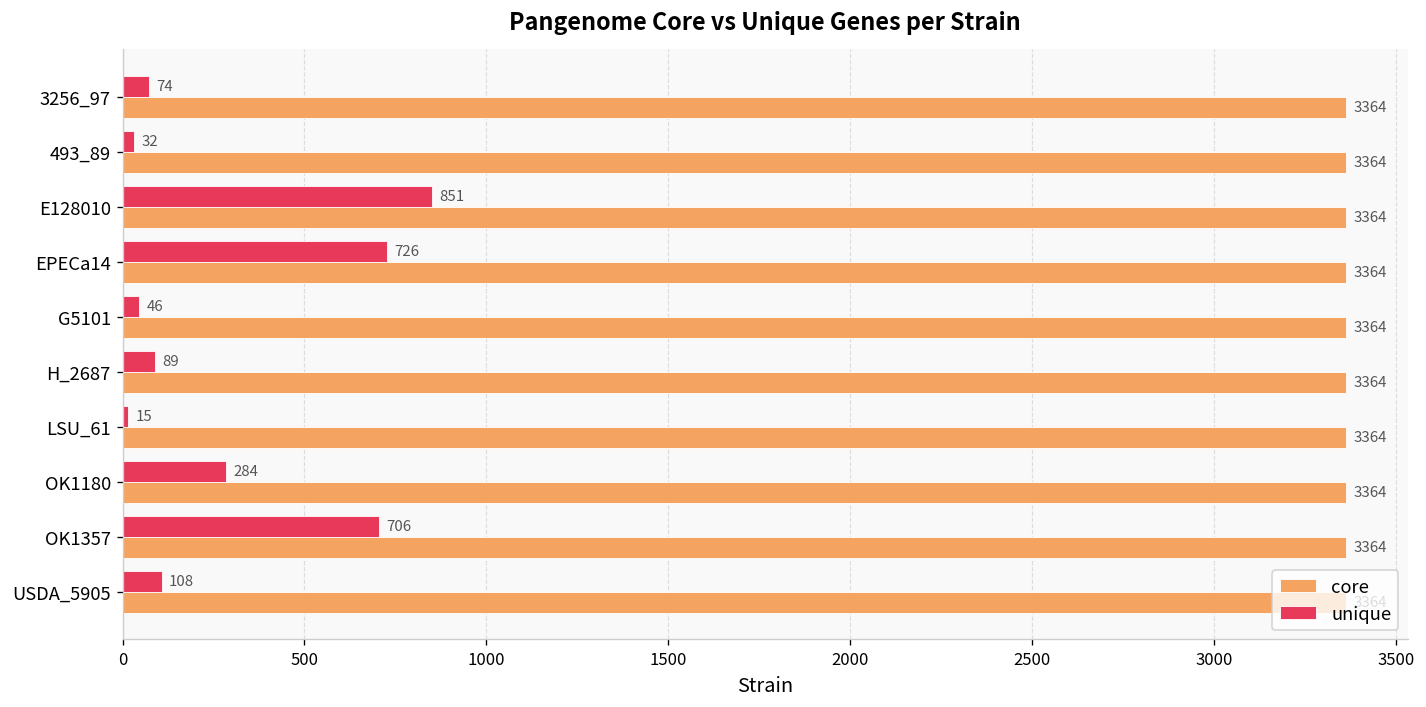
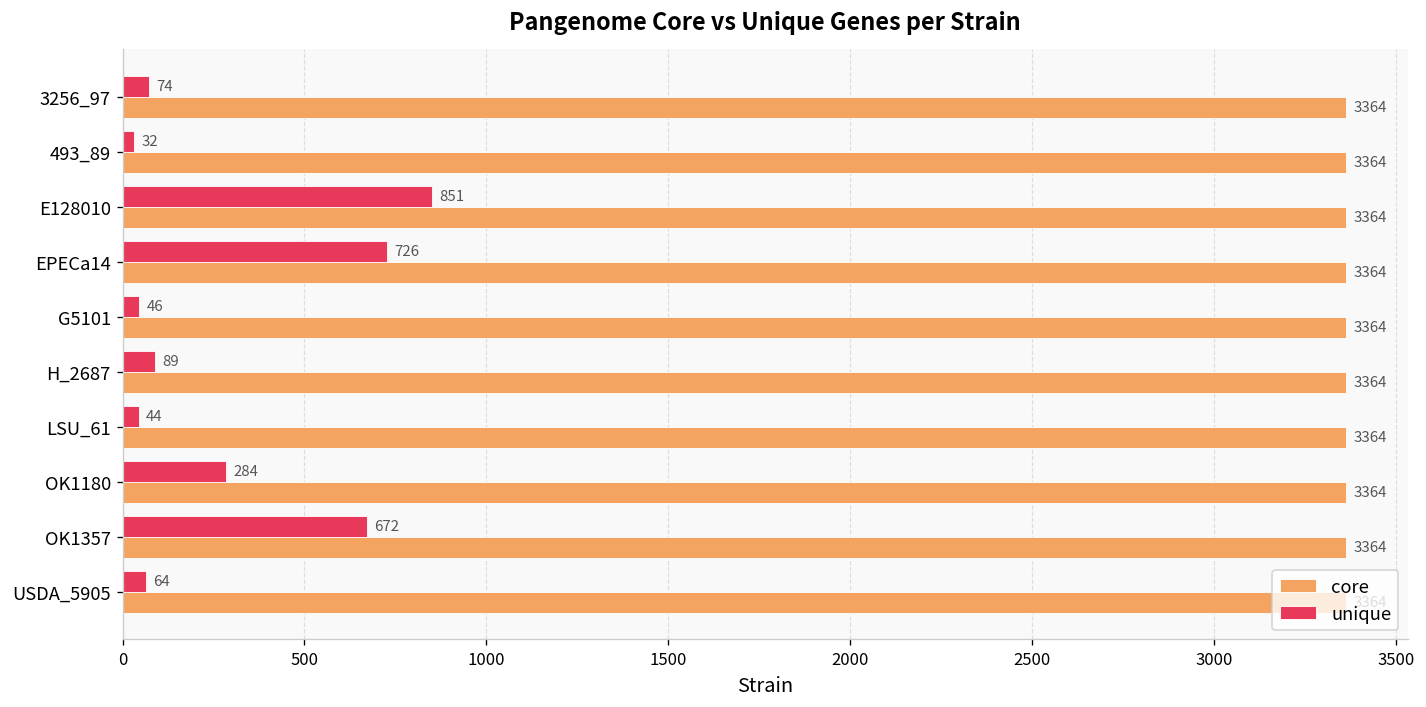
unique, LSU_61: 15 -> 44
unique, OK1357: 706 -> 672
unique, USDA_5905: 108 -> 64
